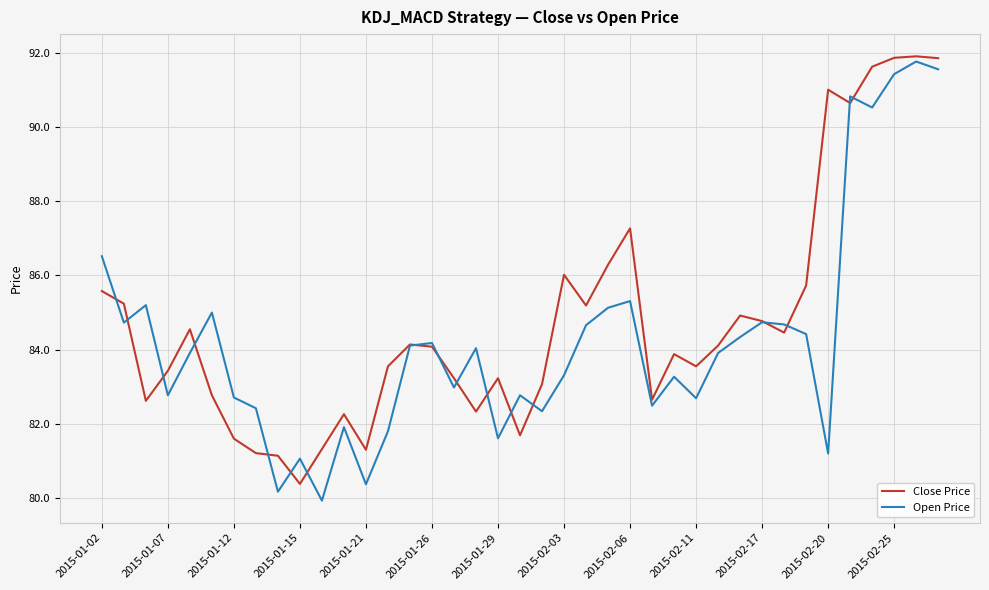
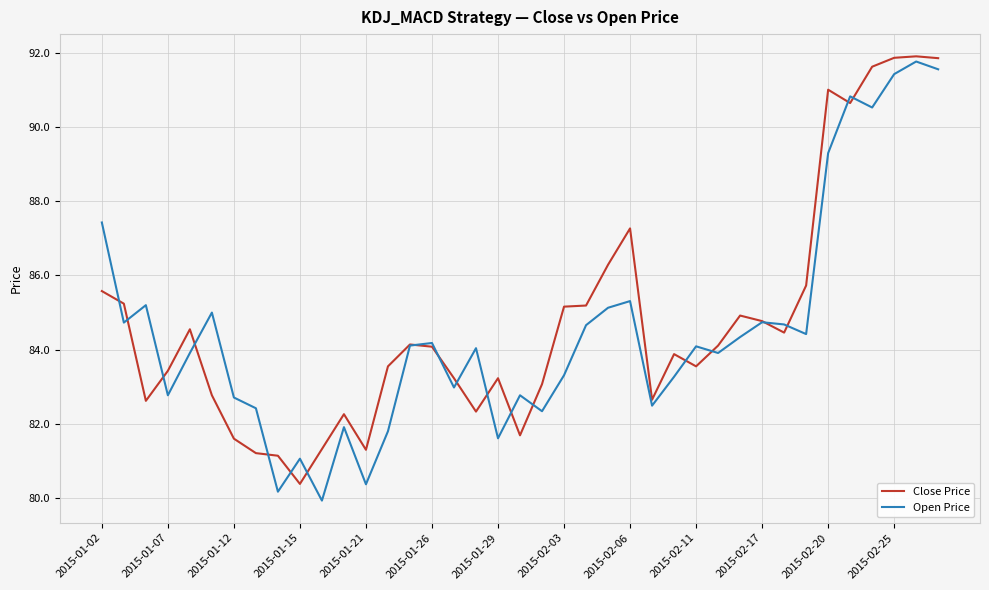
Open Price, 2015-01-02: 86.5 -> 87.4
Close Price, 2015-02-03: 86.0 -> 85.2
Open Price, 2015-02-11: 82.7 -> 84.1
Open Price, 2015-02-20: 81.2 -> 89.3
